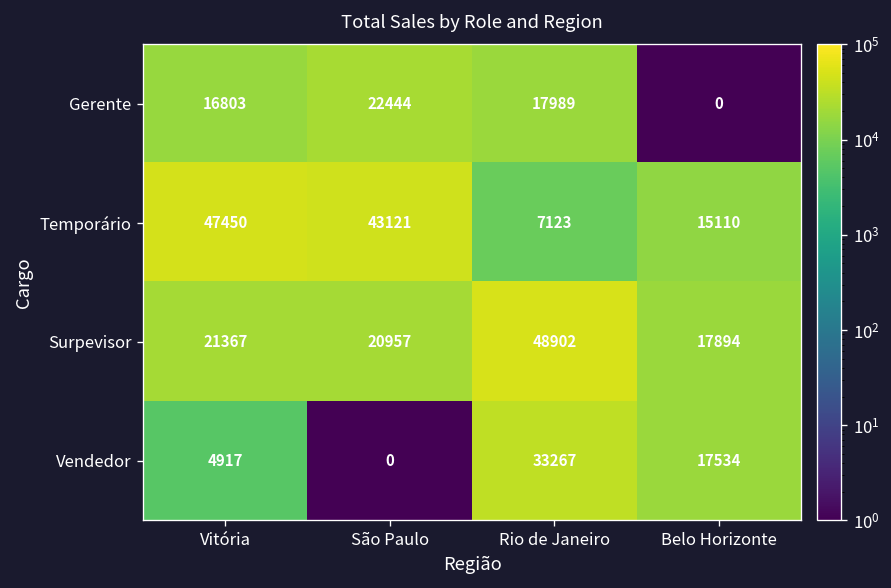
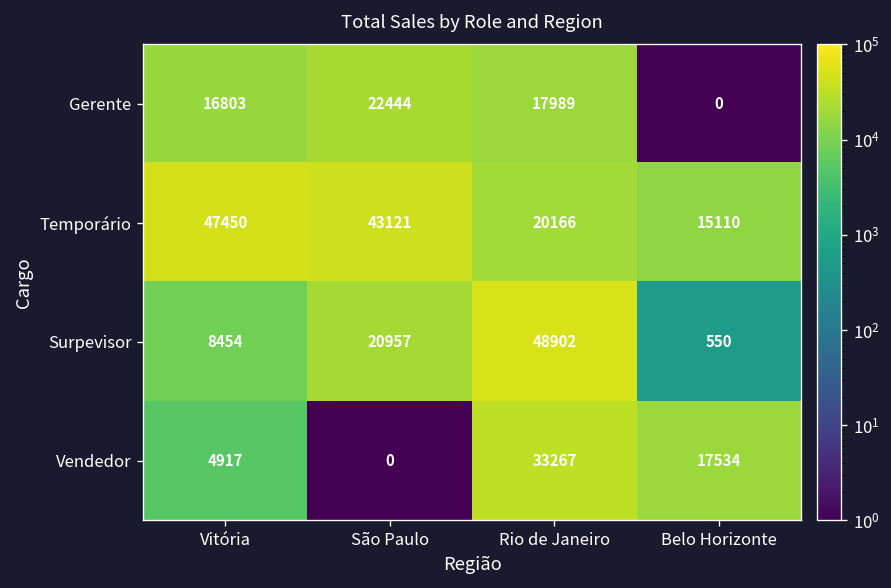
Temporário, Rio de Janeiro: 7123 -> 20166
Surpevisor, Vitória: 21367 -> 8454
Surpevisor, Belo Horizonte: 17894 -> 550
